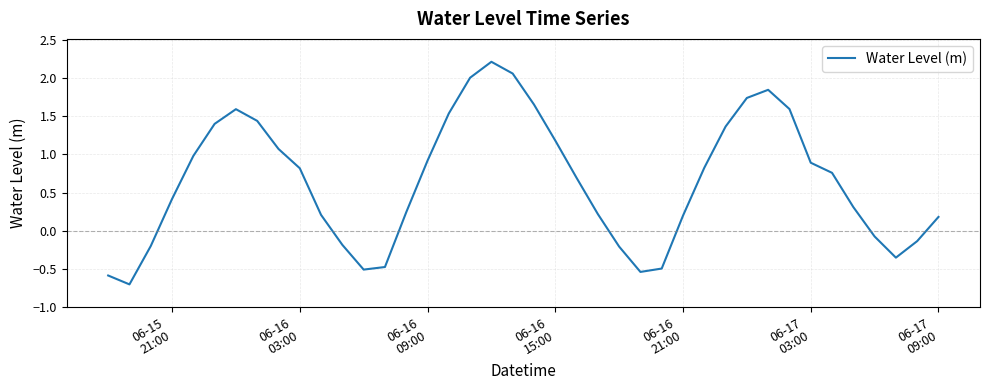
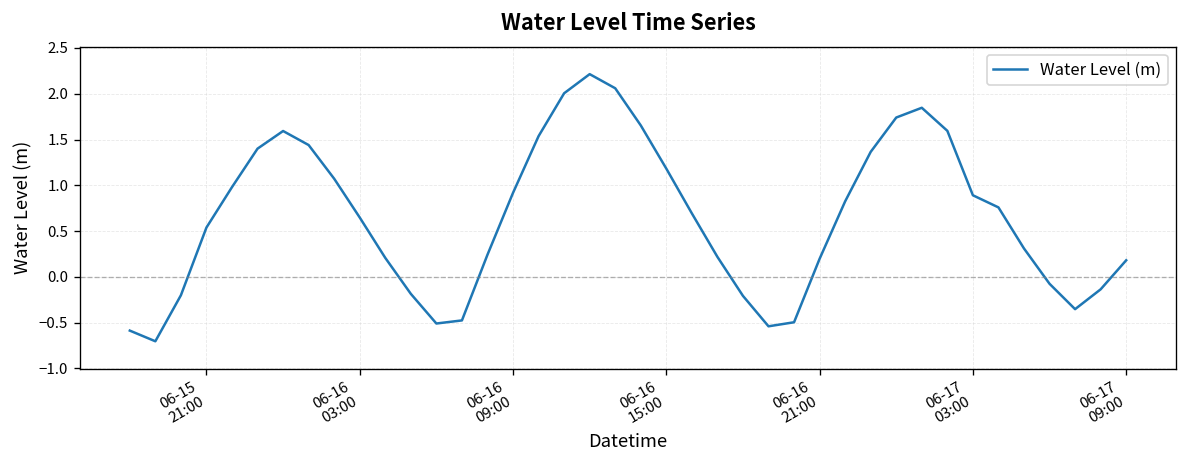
06-15 21:00: 0.4 -> 0.5
06-16 03:00: 0.8 -> 0.6
